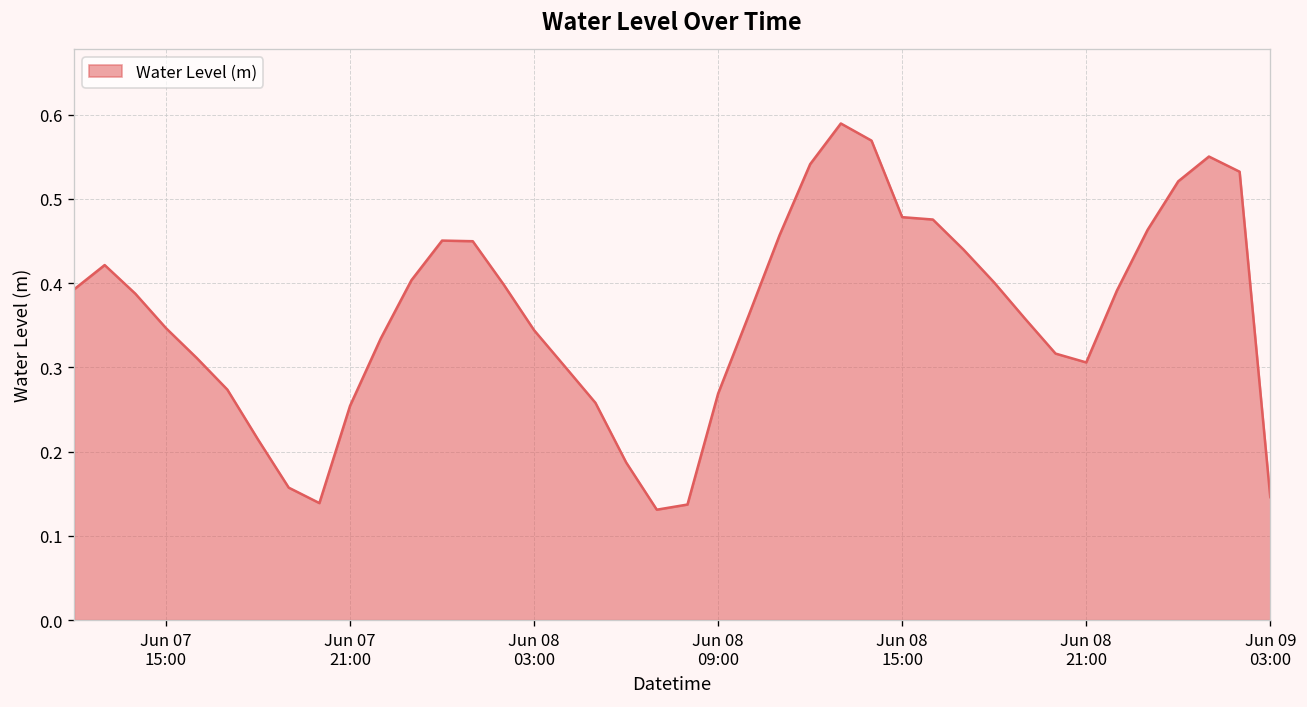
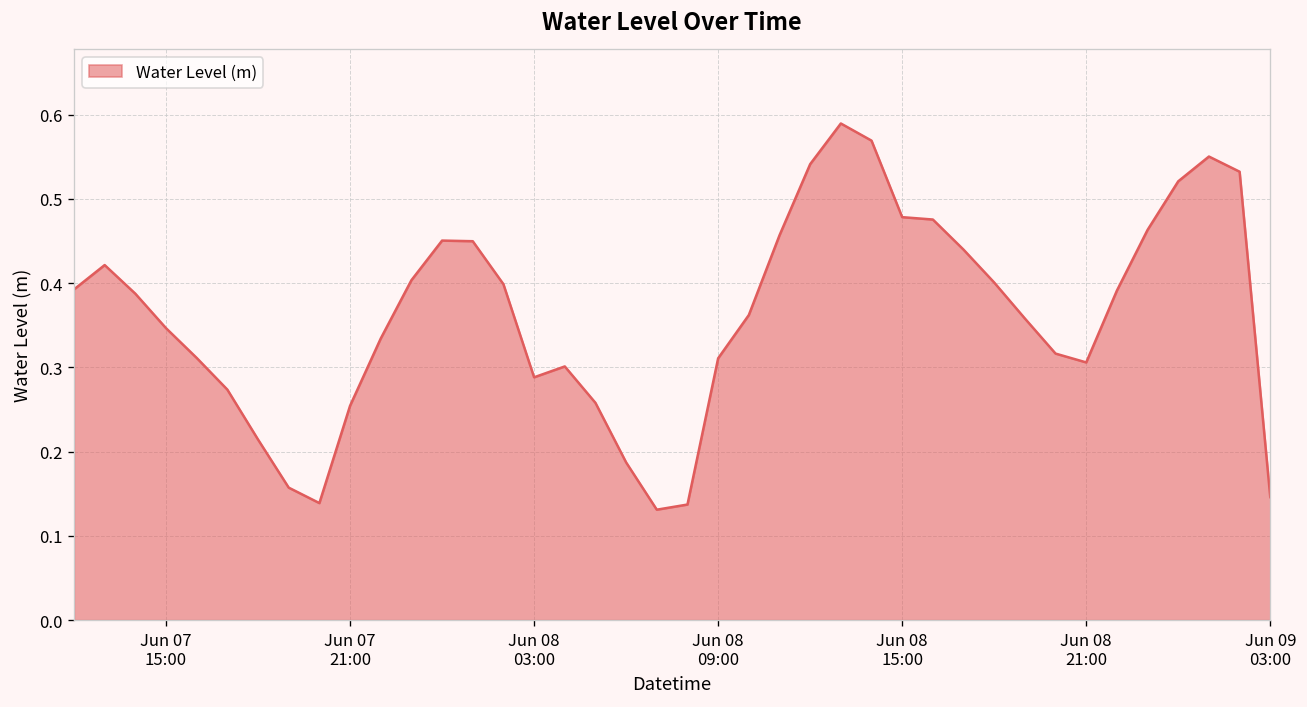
Jun 08 03:00: 0.34 -> 0.29
Jun 08 09:00: 0.27 -> 0.31
